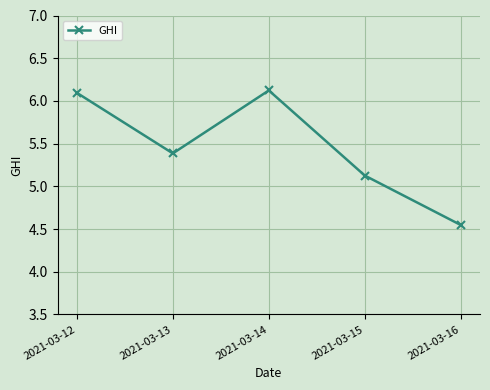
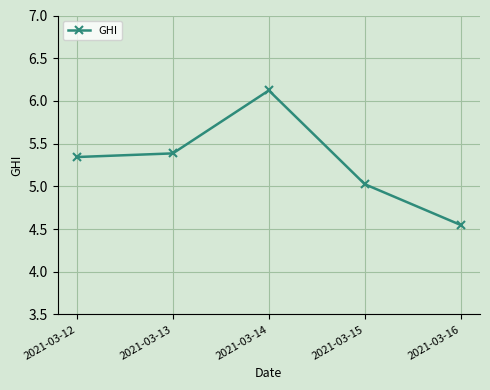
2021-03-12: 6.1 -> 5.3
2021-03-15: 5.1 -> 5.0
